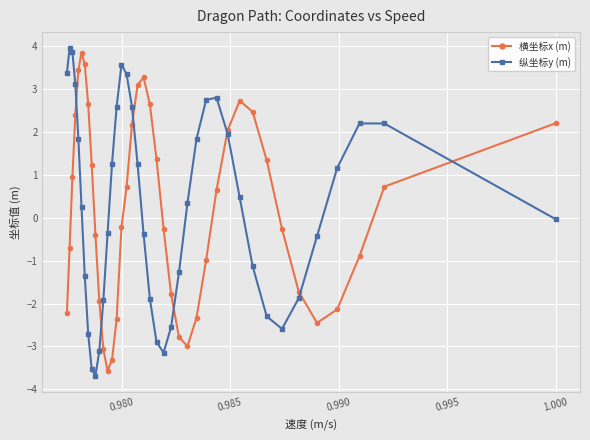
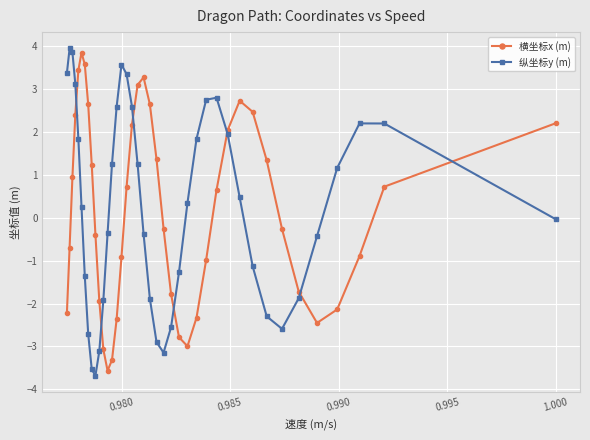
横坐标x (m), 0.980: -0.2 -> -0.9
